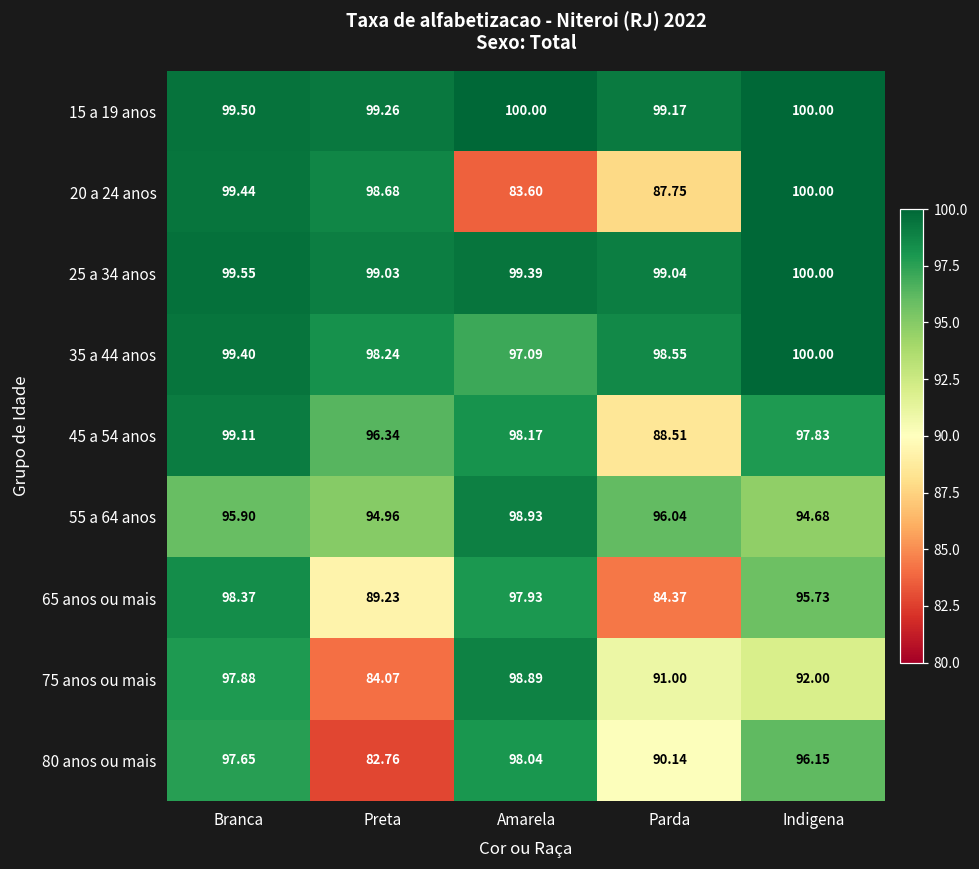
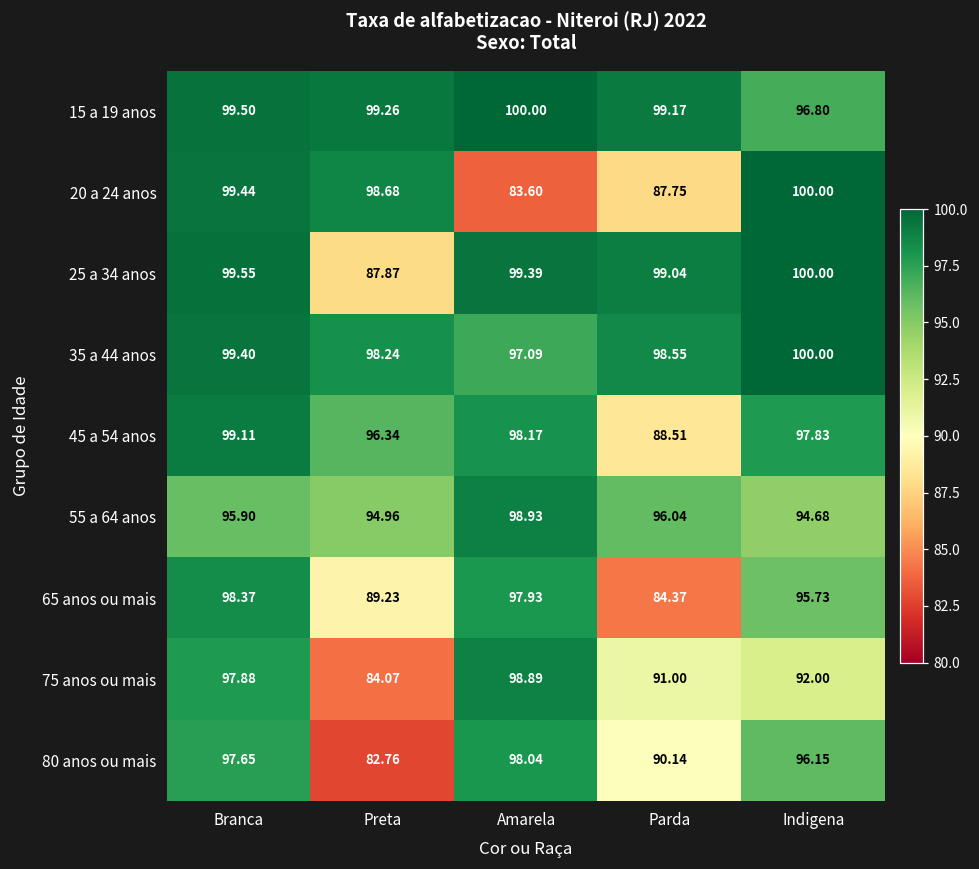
15 a 19 anos, Indigena: 100.00 -> 96.80
25 a 34 anos, Preta: 99.03 -> 87.87
